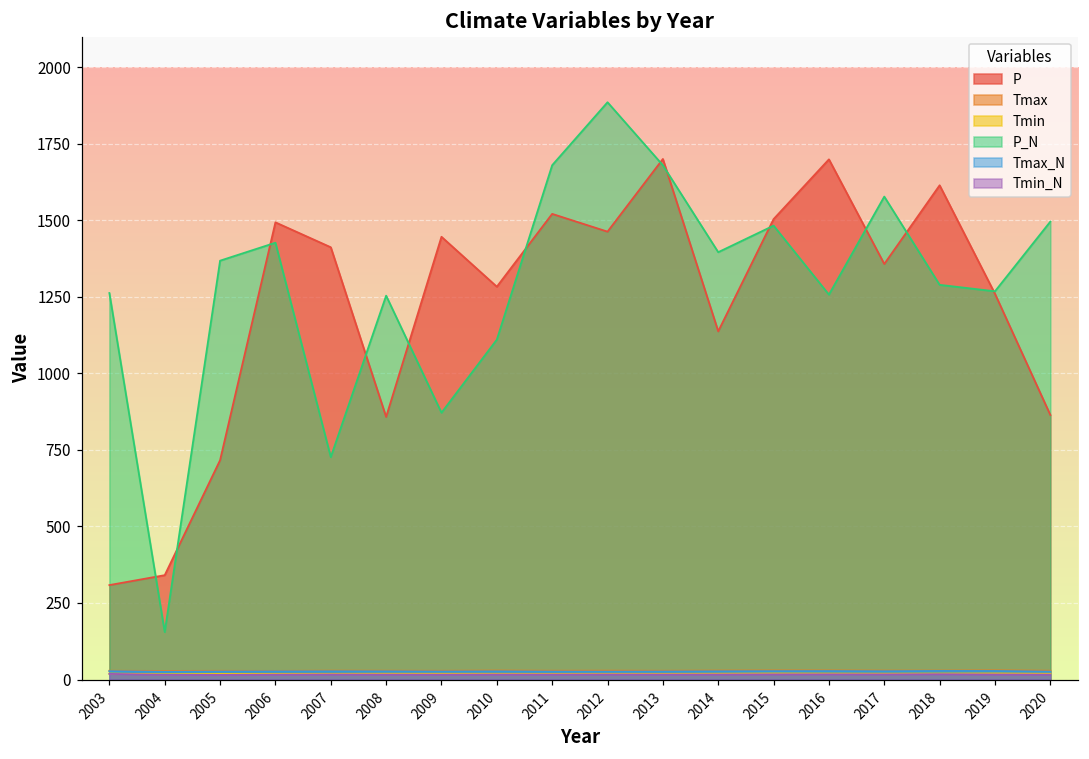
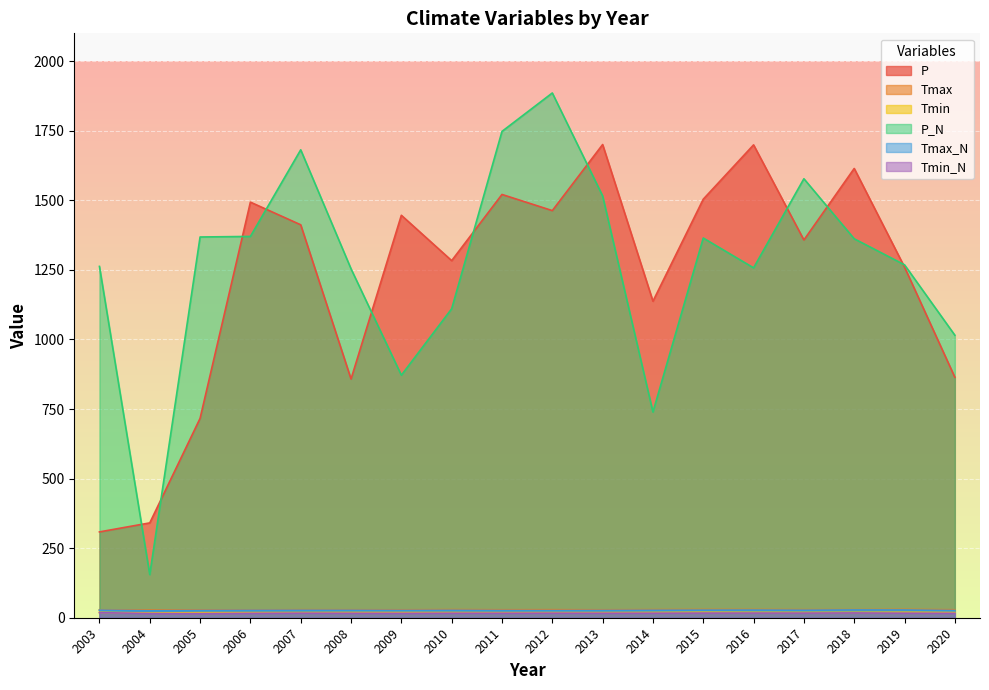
P_N, 2006: 1430 -> 1370
P_N, 2007: 730 -> 1680
P_N, 2011: 1680 -> 1750
P_N, 2013: 1680 -> 1520
P_N, 2014: 1400 -> 740
P_N, 2015: 1480 -> 1360
P_N, 2018: 1290 -> 1360
P_N, 2020: 1500 -> 1020
